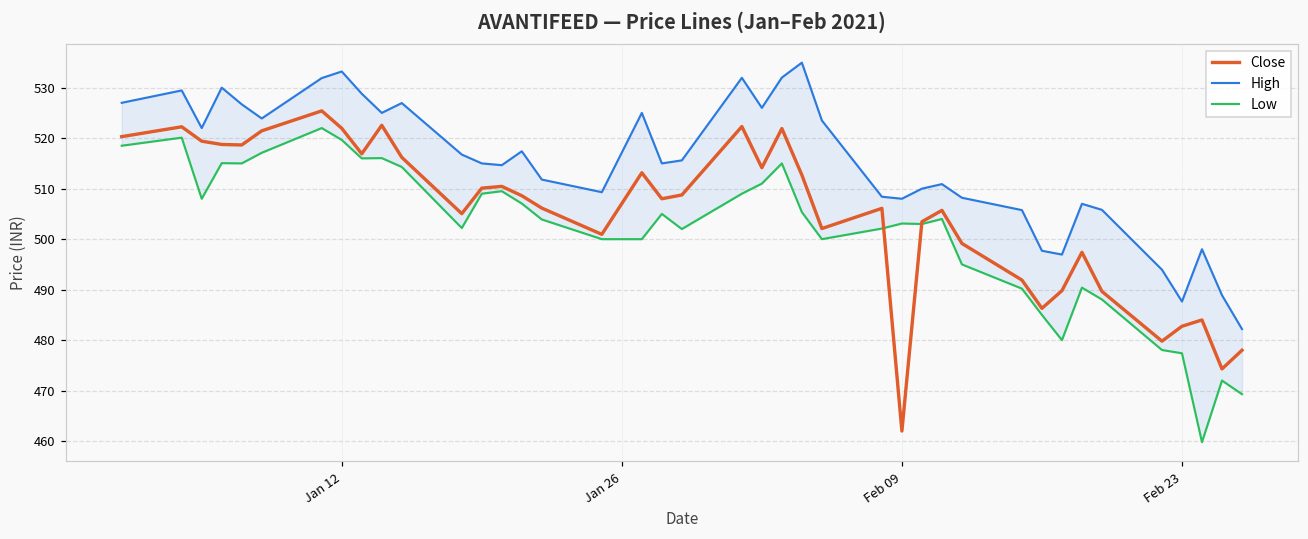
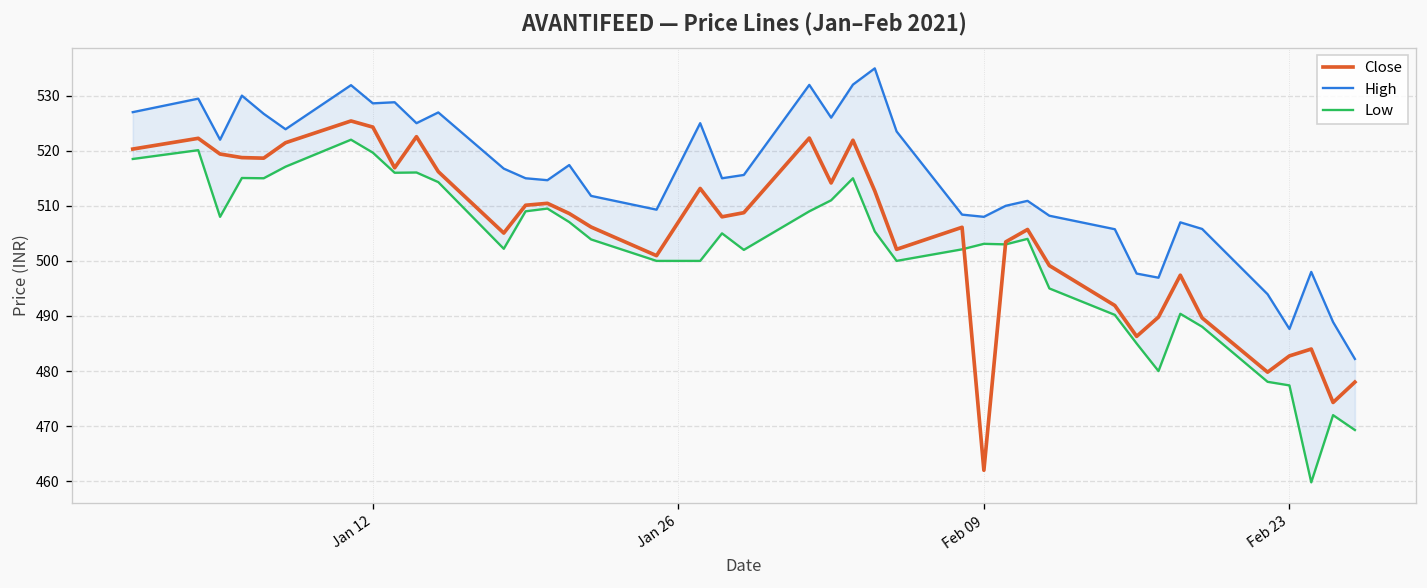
Close, Jan 12: 522 -> 524
High, Jan 12: 533 -> 529
